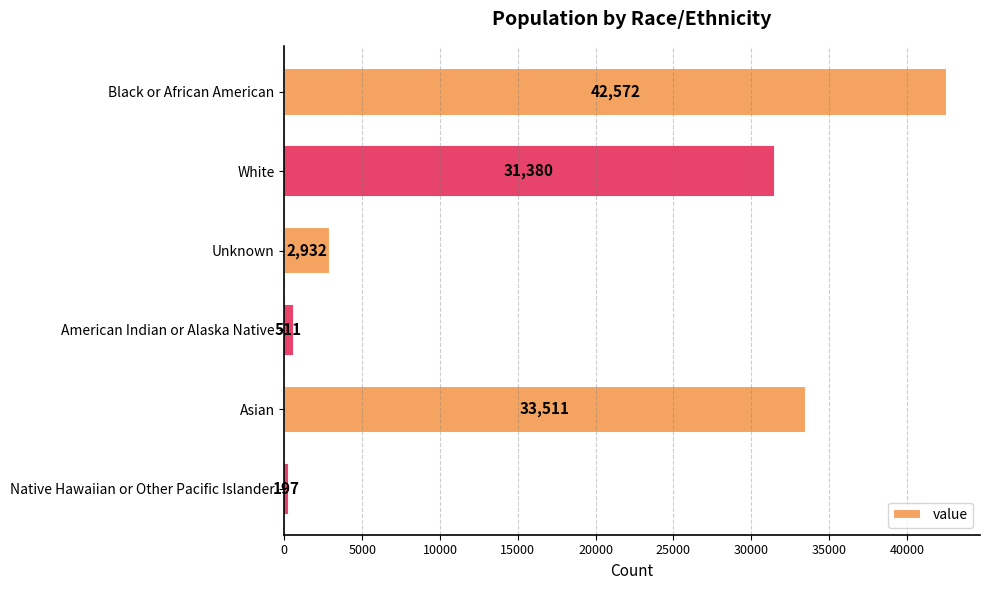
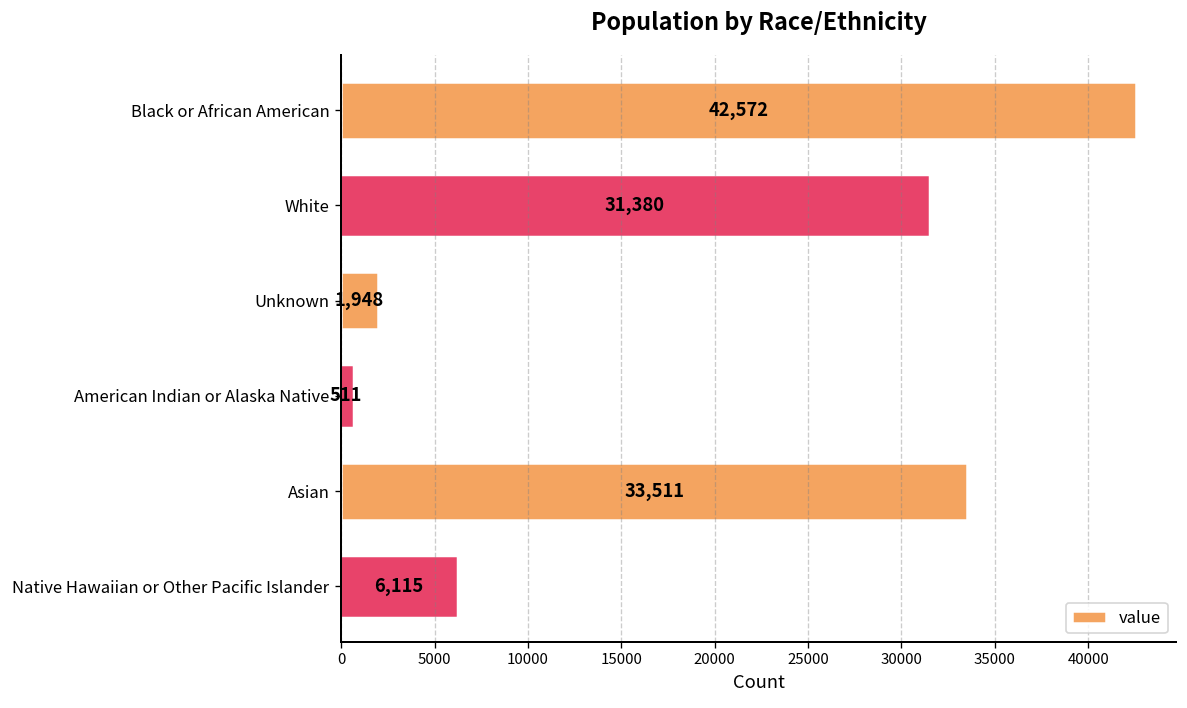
Unknown: 2,932 -> 1,948
Native Hawaiian or Other Pacific Islander: 197 -> 6,115
